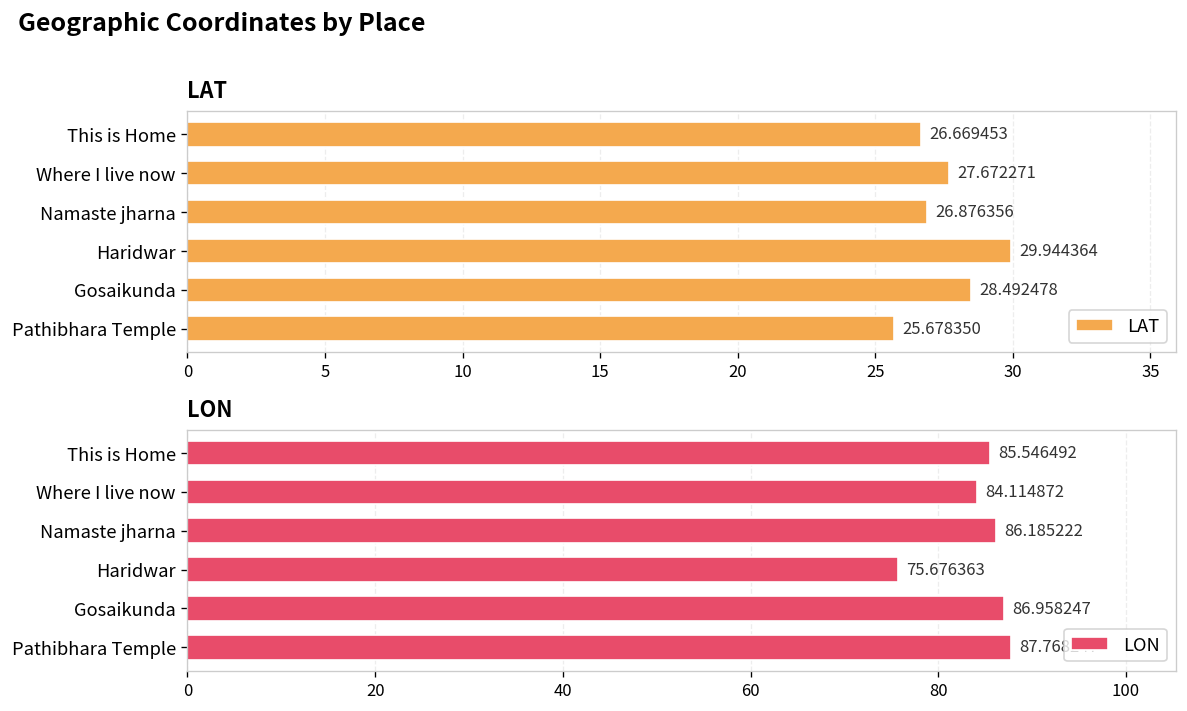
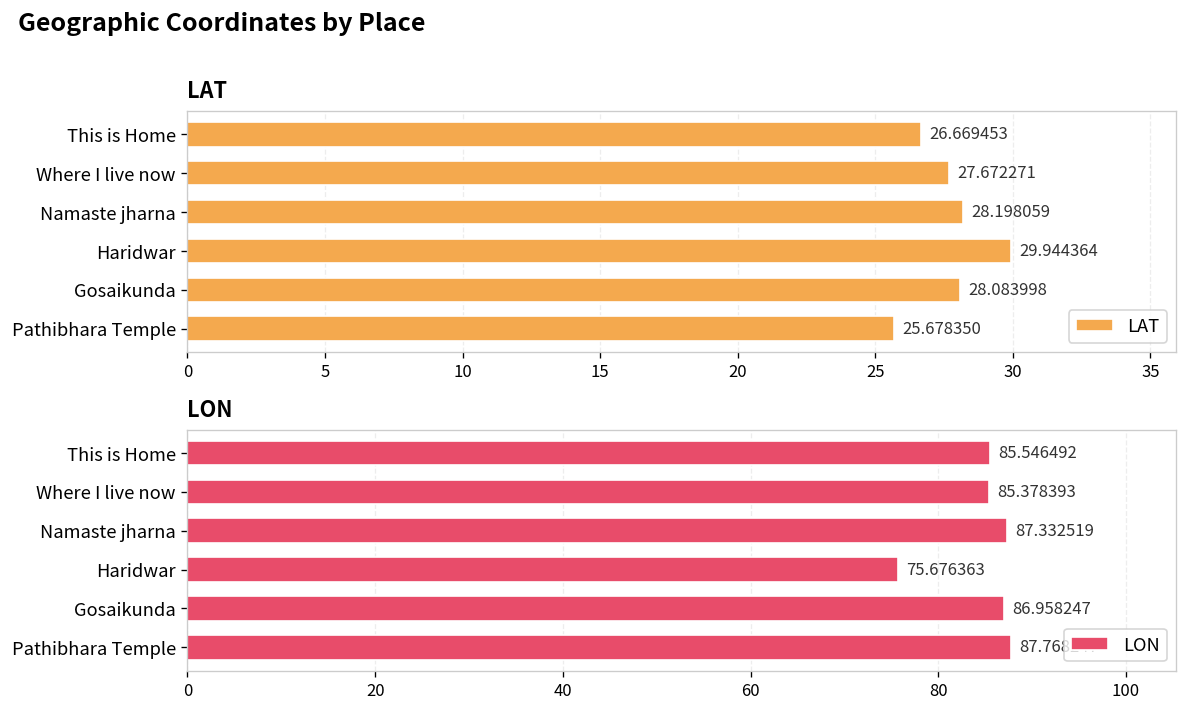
LAT, Namaste jharna: 26.876356 -> 28.198059
LAT, Gosaikunda: 28.492478 -> 28.083998
LON, Where I live now: 84.114872 -> 85.378393
LON, Namaste jharna: 86.185222 -> 87.332519
